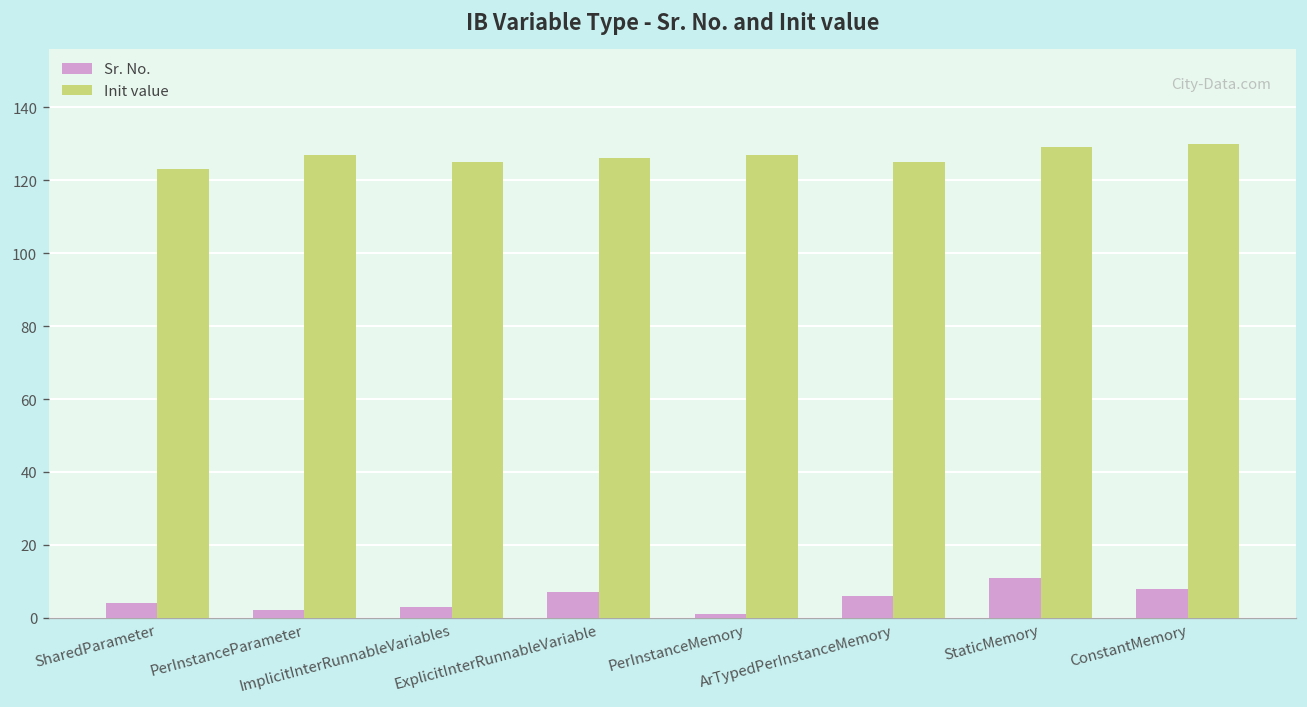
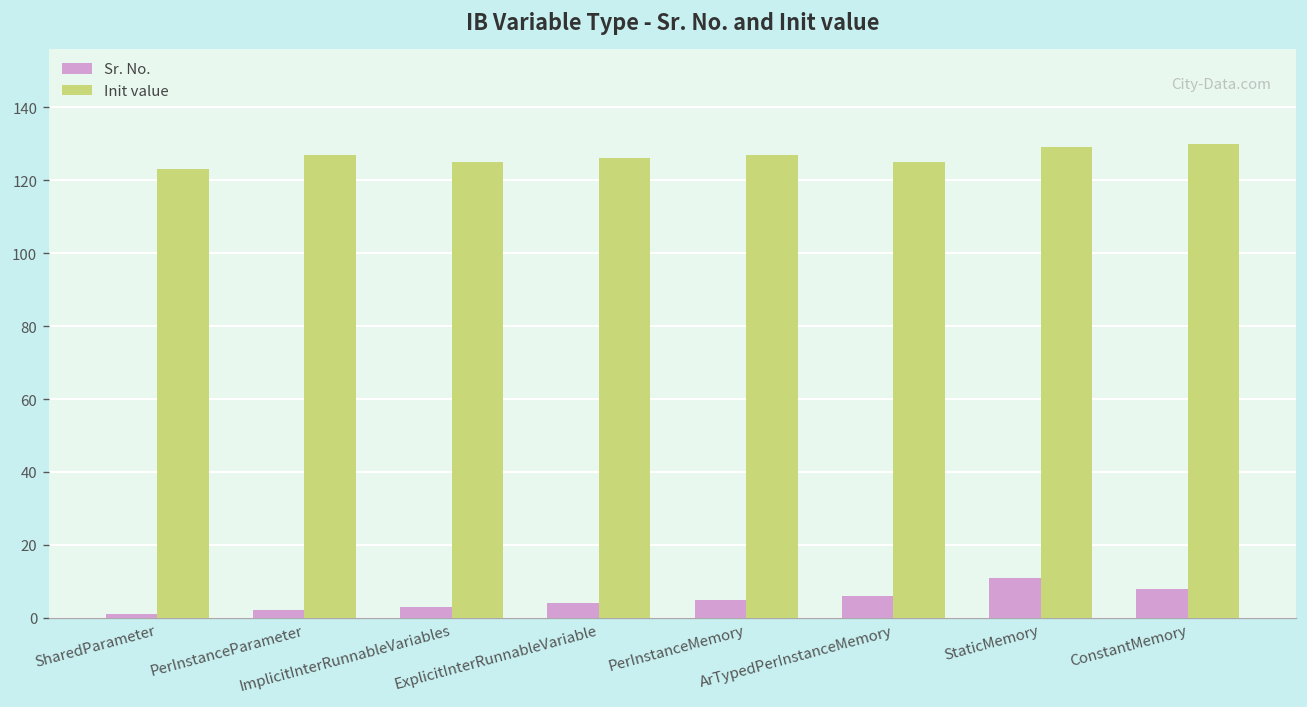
Sr. No., SharedParameter: 4 -> 1
Sr. No., ExplicitInterRunnableVariable: 7 -> 4
Sr. No., PerInstanceMemory: 1 -> 5
